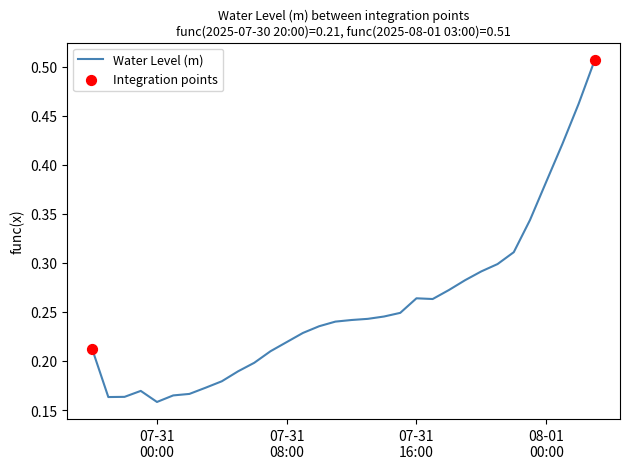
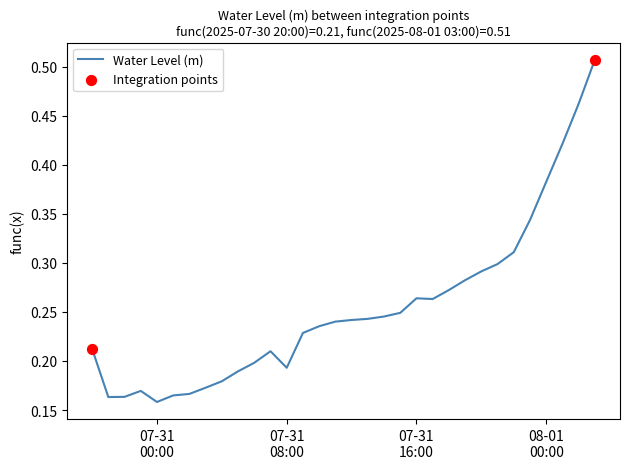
Water Level (m), 07-31 08:00: 0.22 -> 0.19
